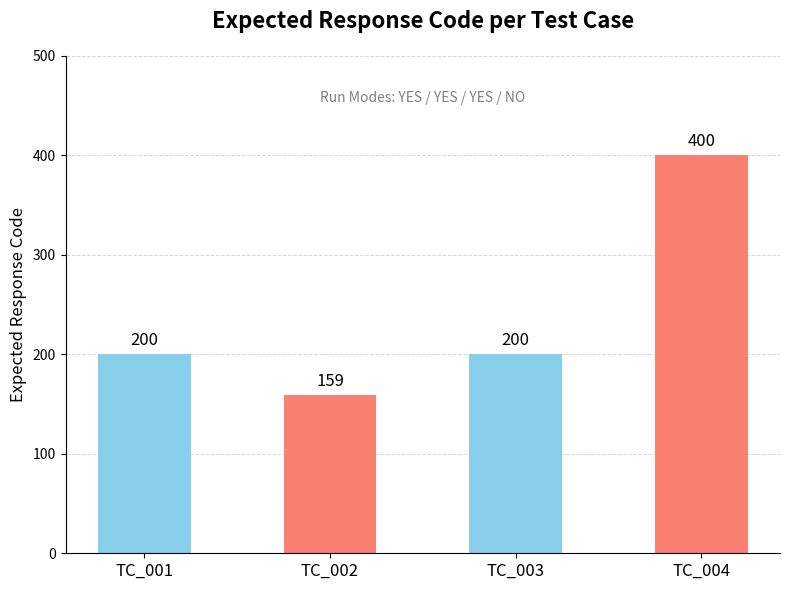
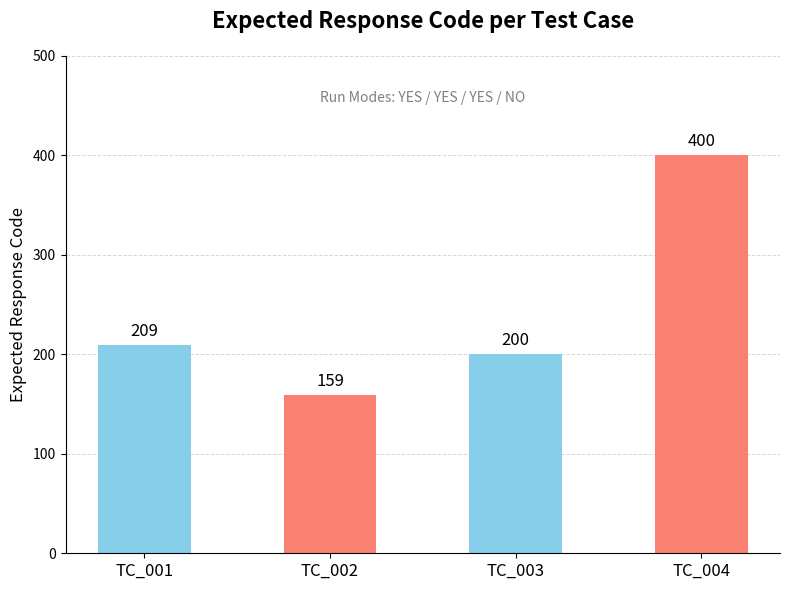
TC_001: 200 -> 209
